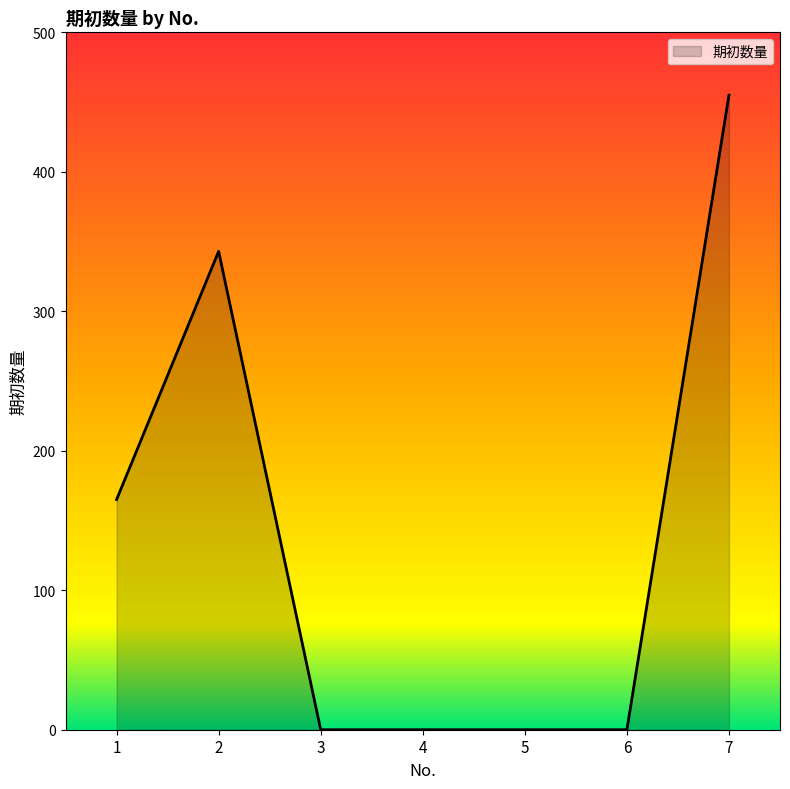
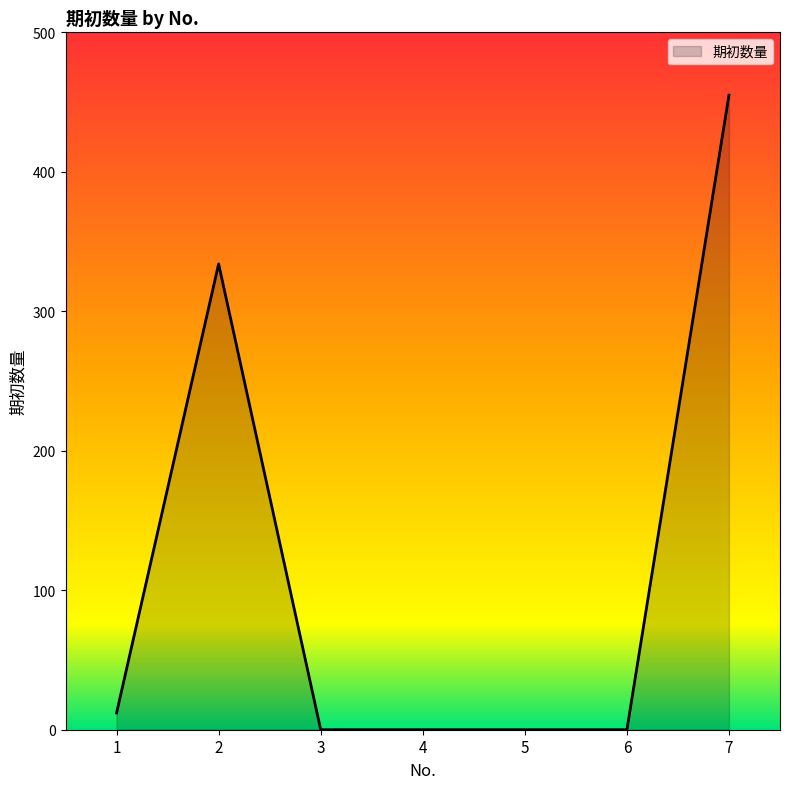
1: 165 -> 12
2: 343 -> 334
